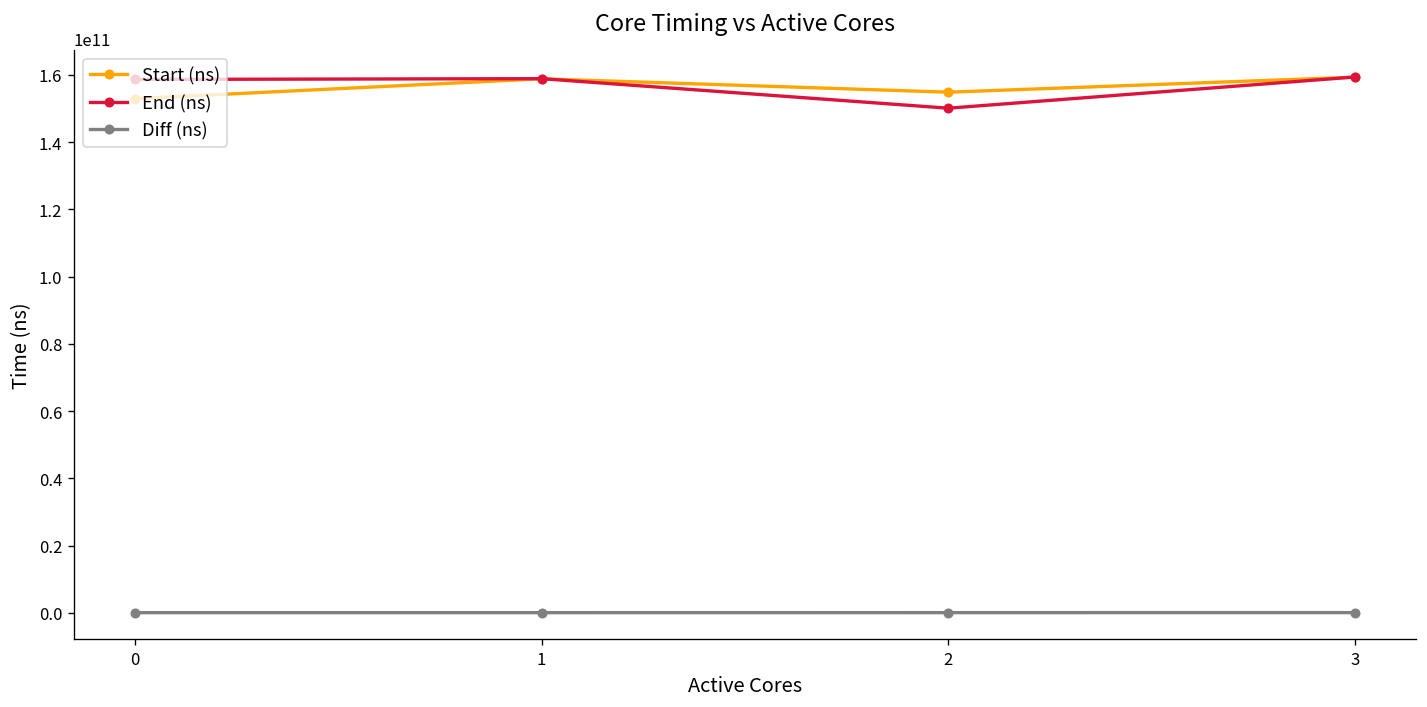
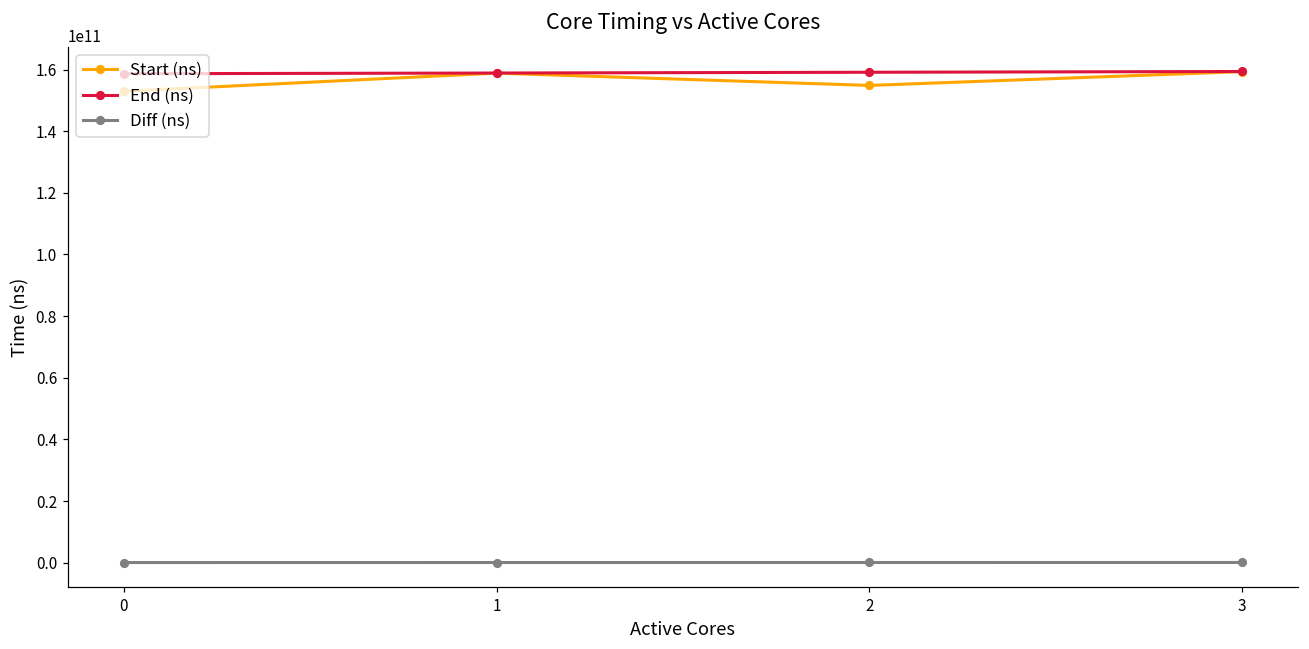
End (ns), 2: 150000000000 -> 159000000000
